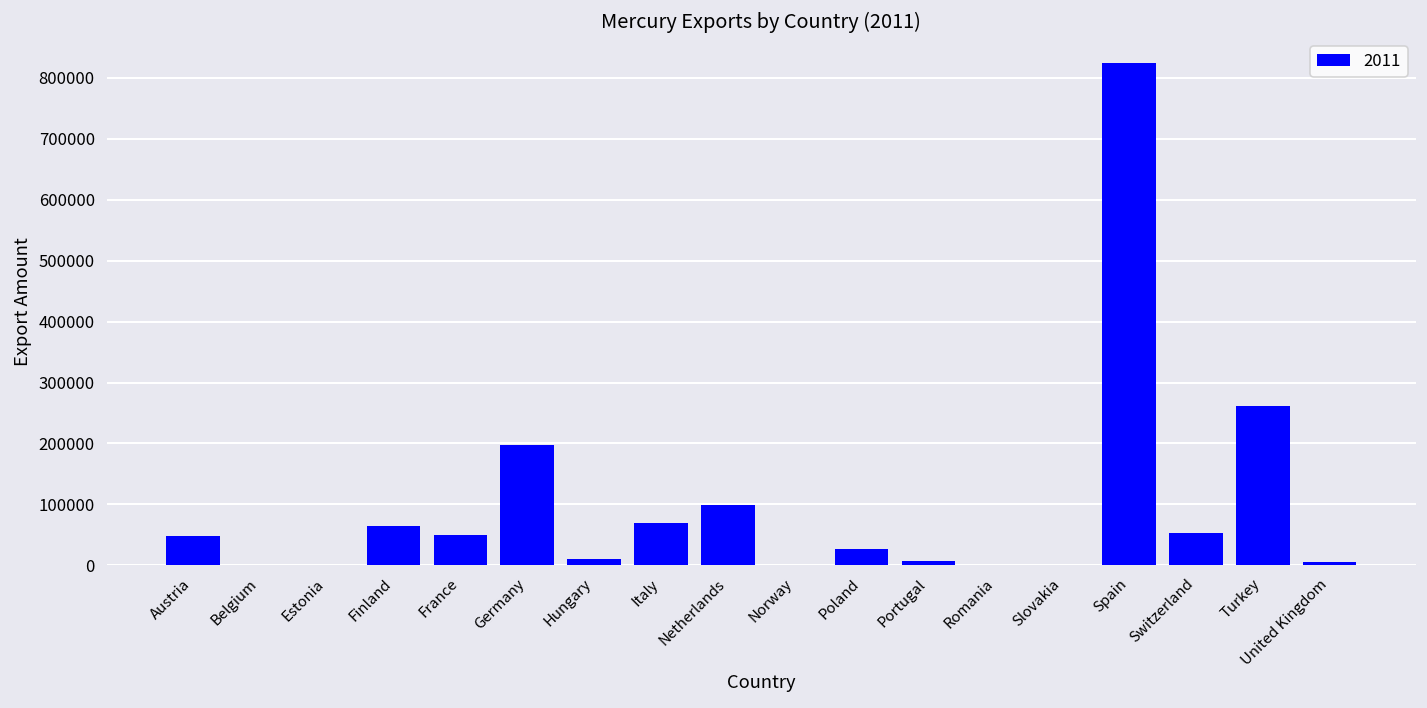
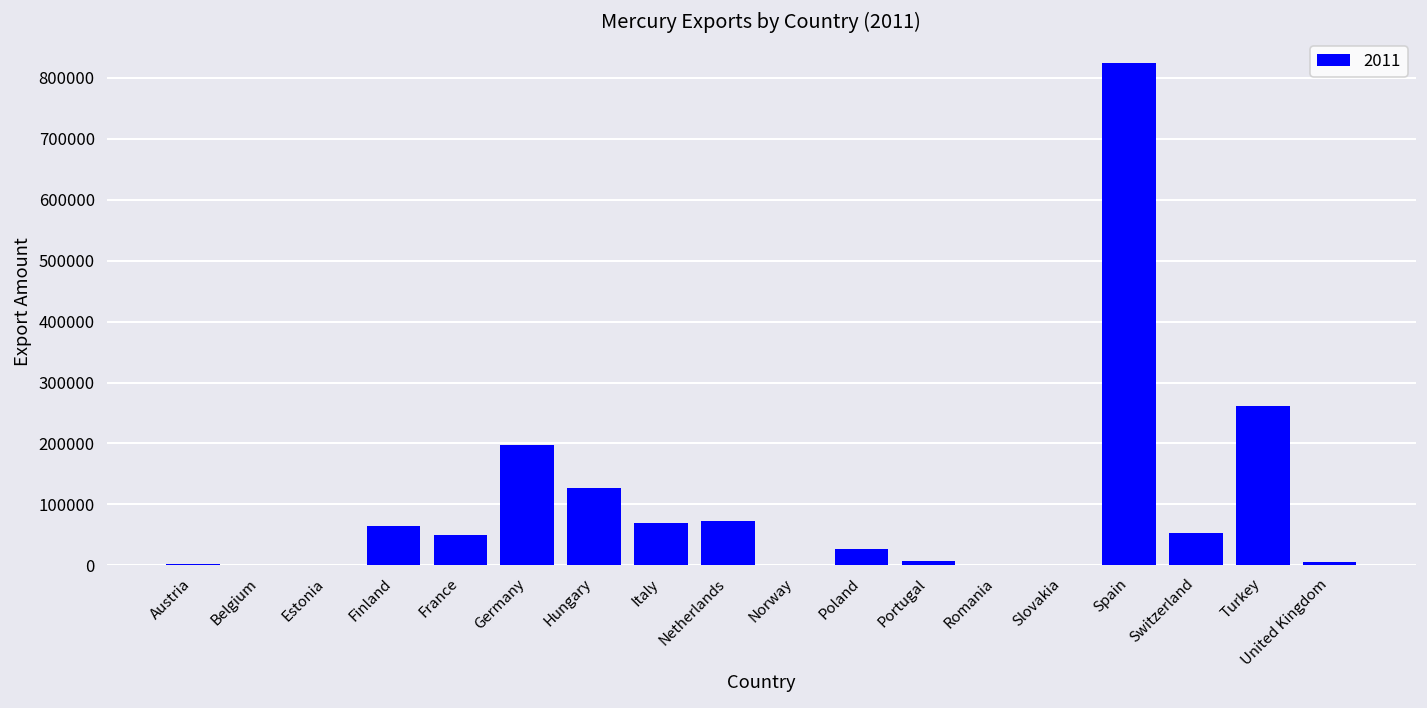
Austria: 50000 -> 0
Hungary: 10000 -> 130000
Netherlands: 100000 -> 70000
